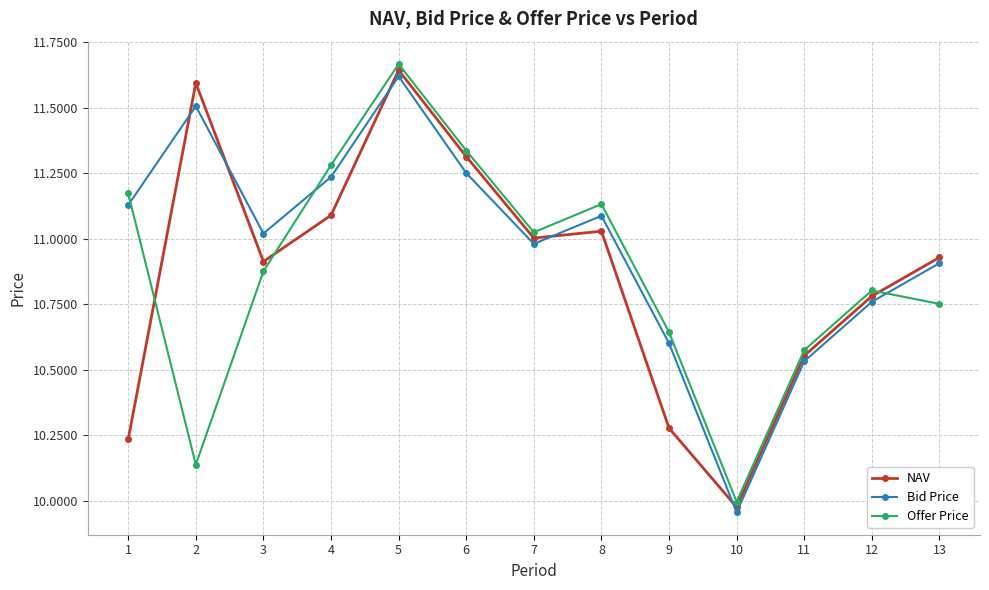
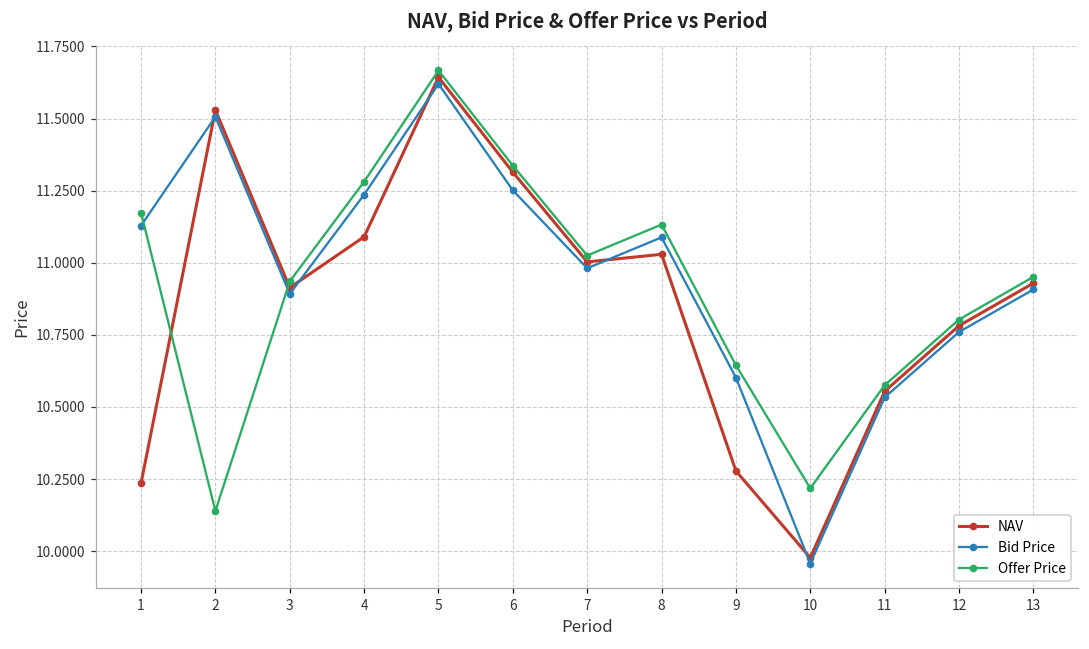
NAV, 2: 11.59 -> 11.53
Bid Price, 3: 11.02 -> 10.89
Offer Price, 3: 10.88 -> 10.94
Offer Price, 10: 10.00 -> 10.22
Offer Price, 13: 10.75 -> 10.95
